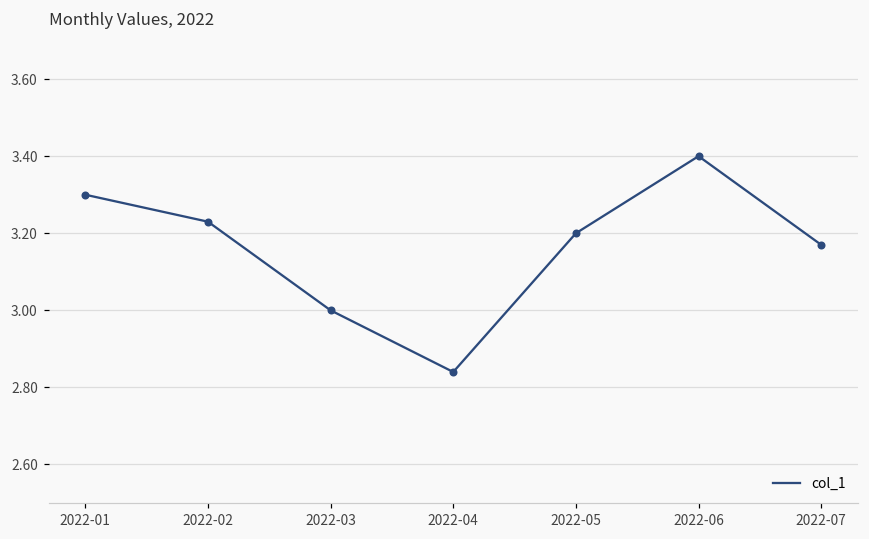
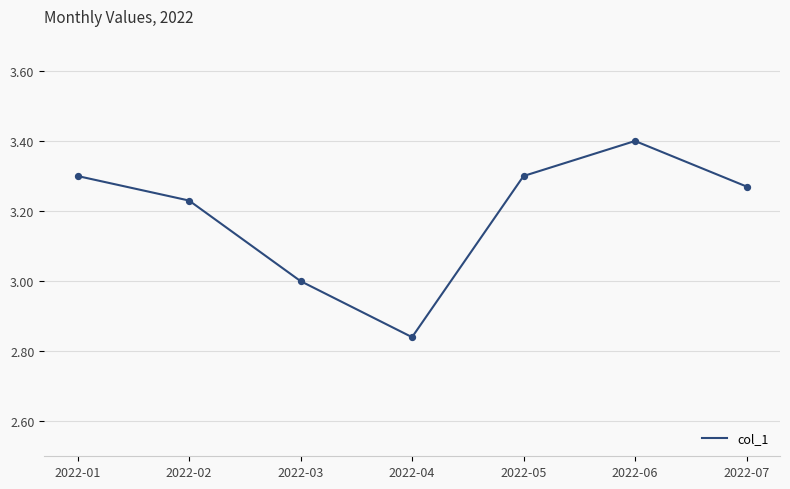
2022-05: 3.2 -> 3.3
2022-07: 3.17 -> 3.27
